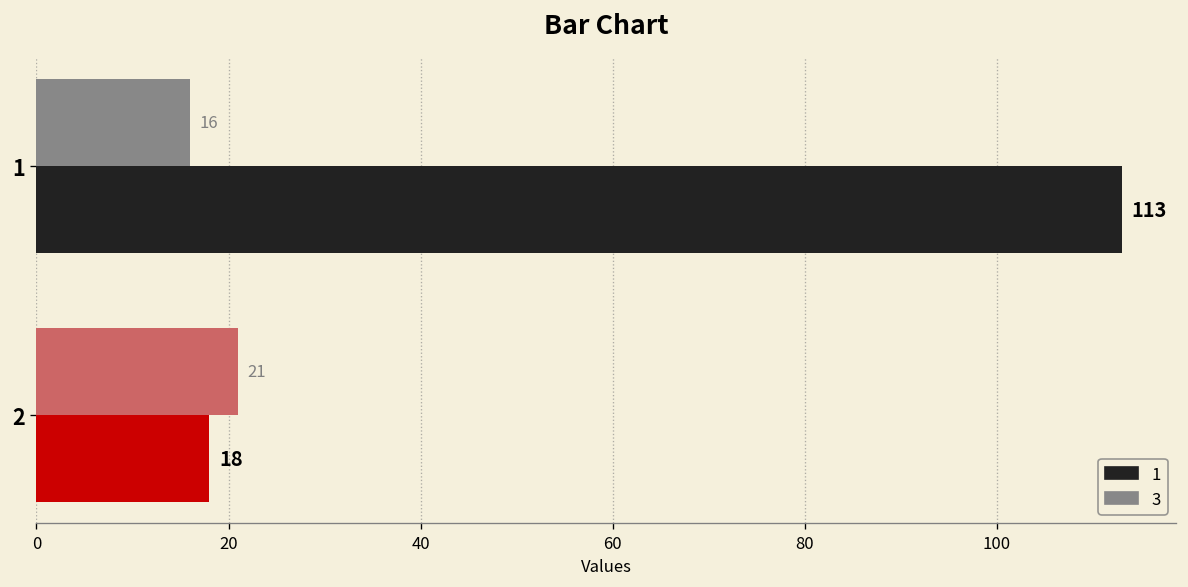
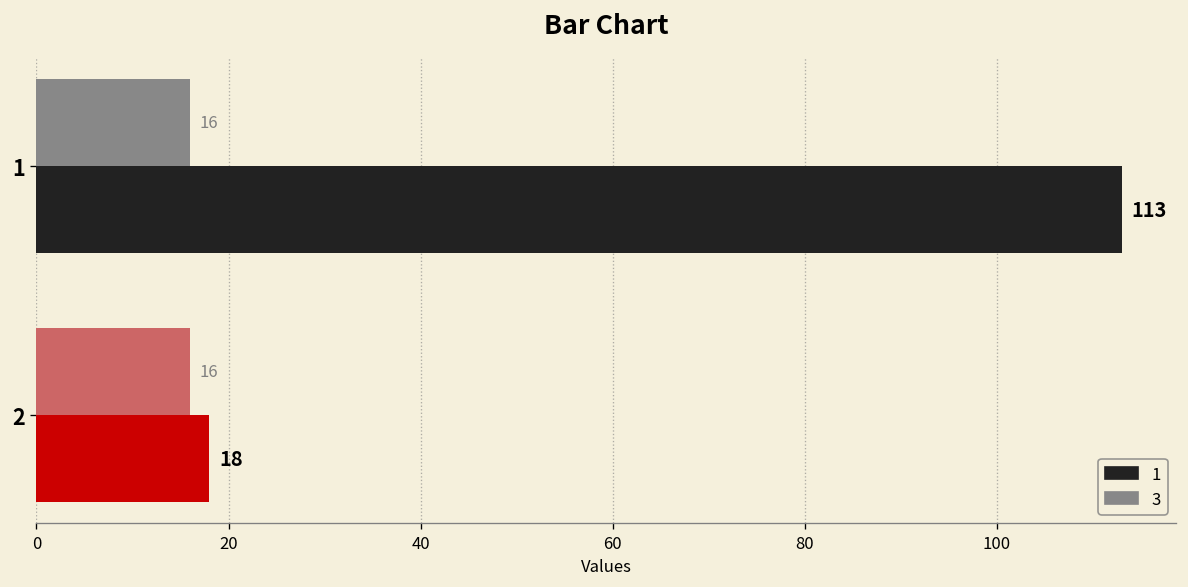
3, 2: 21 -> 16
